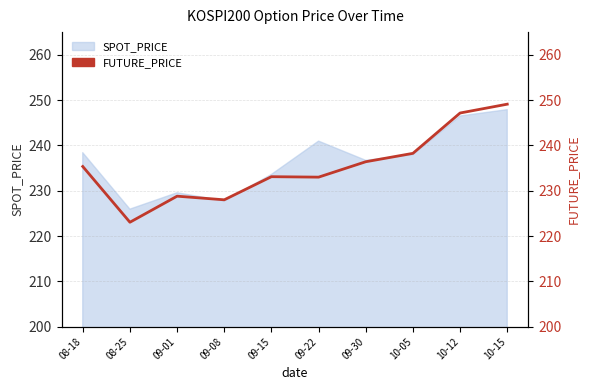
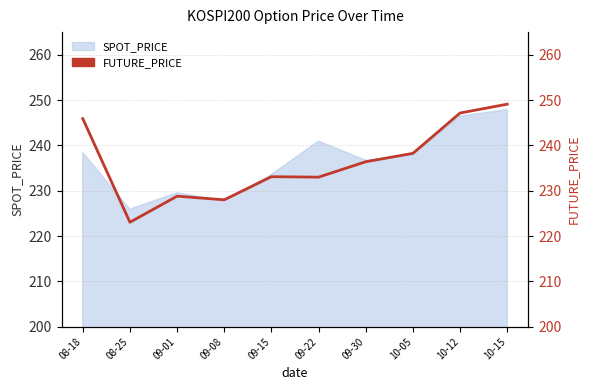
FUTURE_PRICE, 08-18: 235 -> 246
